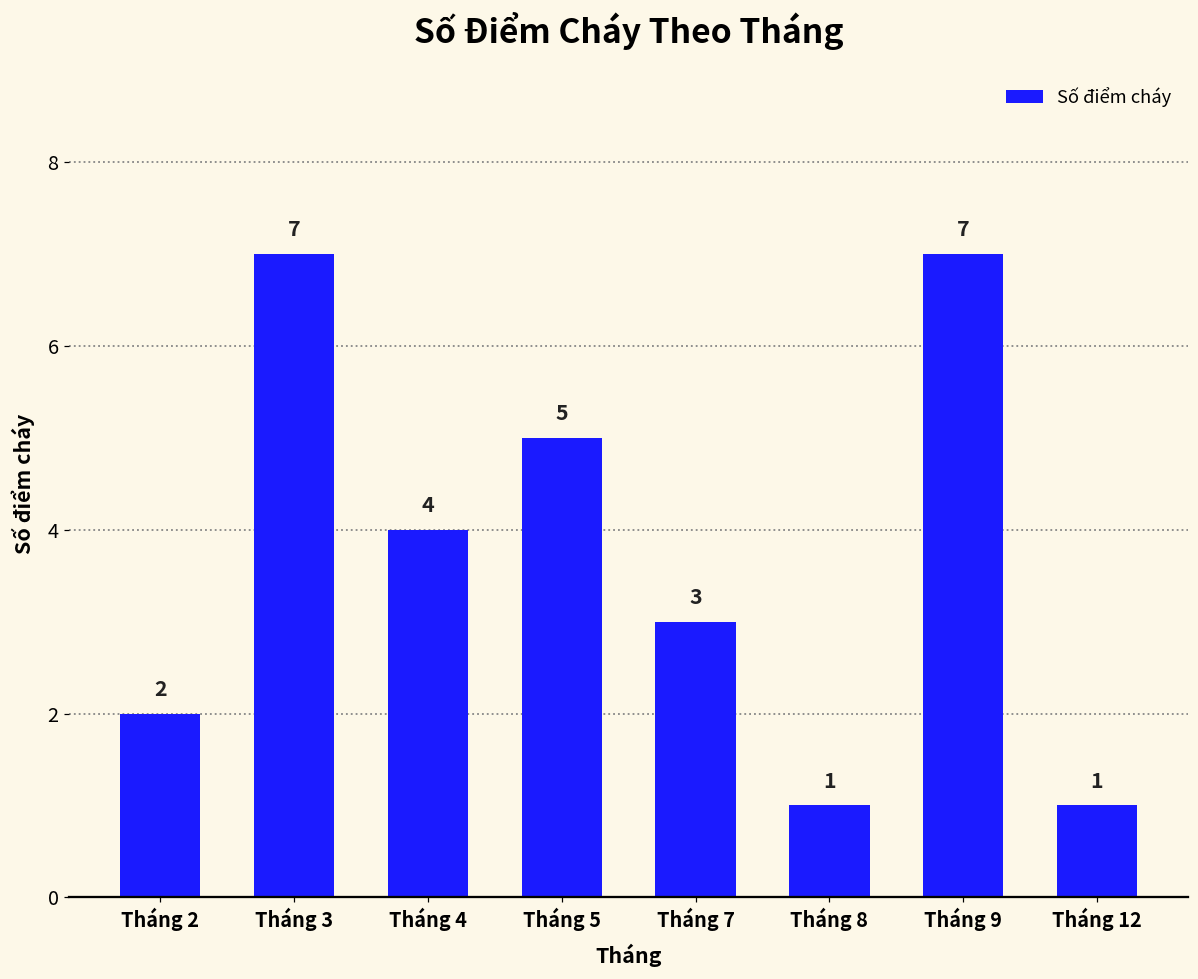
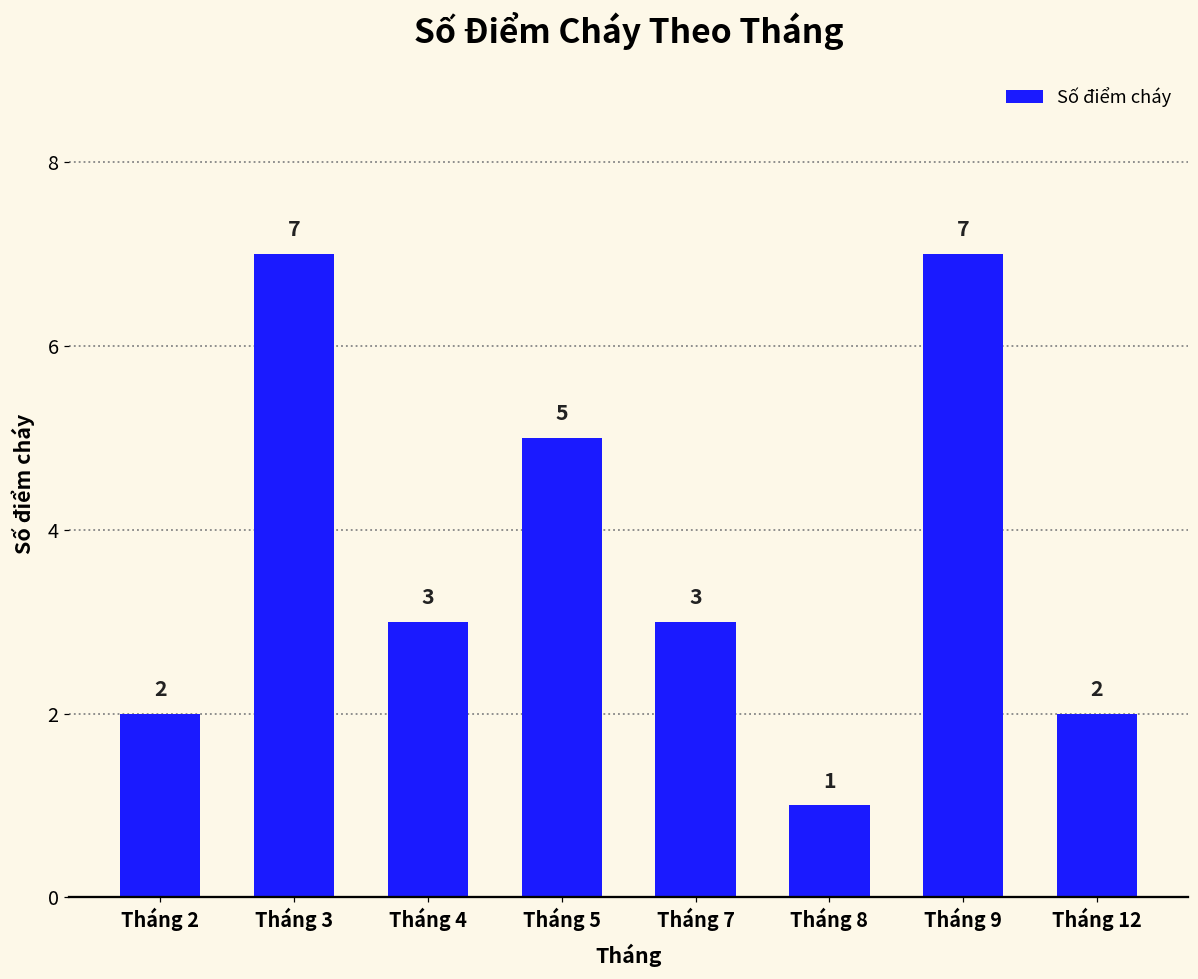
Tháng 4: 4 -> 3
Tháng 12: 1 -> 2
